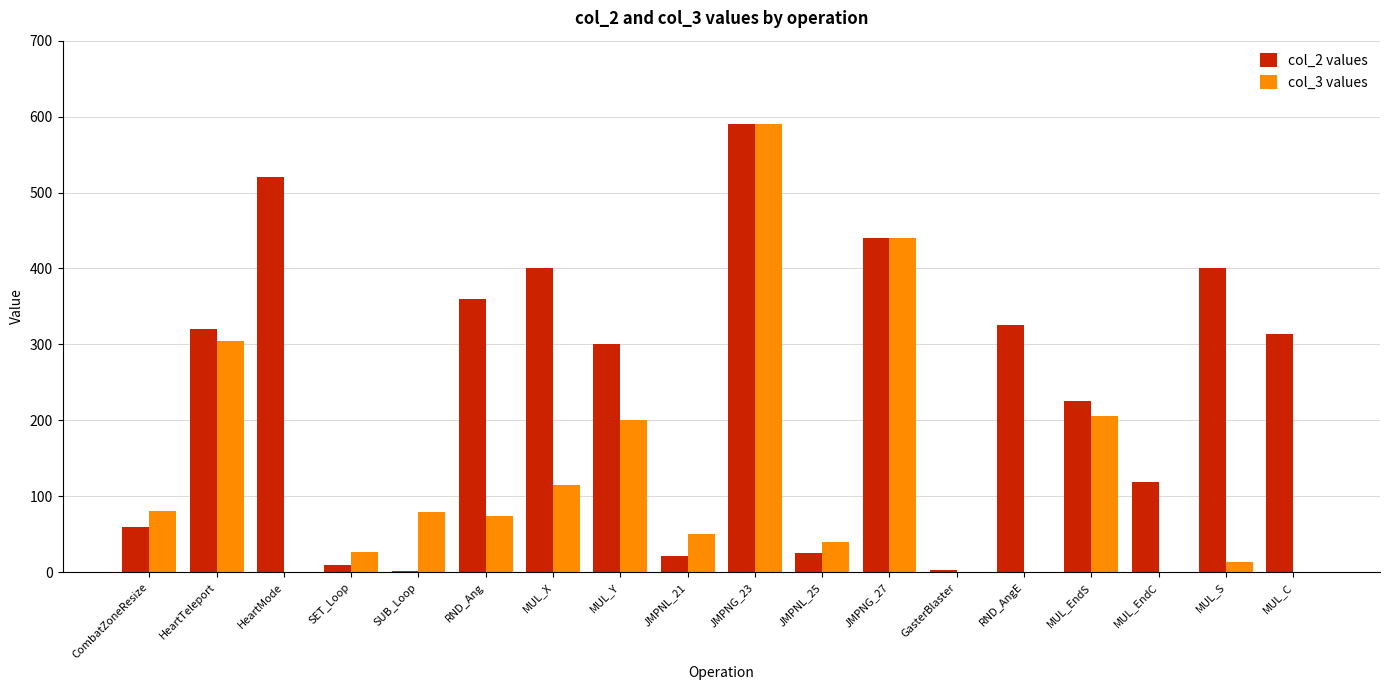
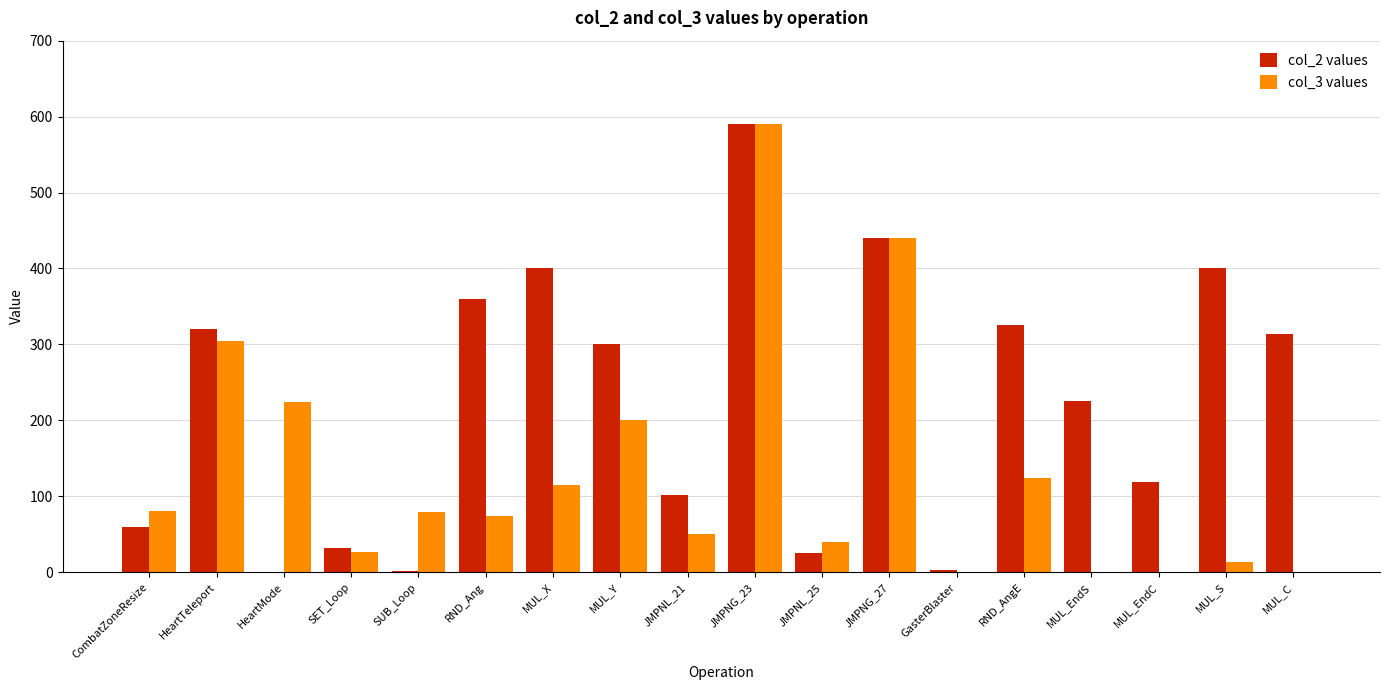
col_2 values, HeartMode: 520 -> 0
col_3 values, HeartMode: 0 -> 220
col_2 values, SET_Loop: 10 -> 30
col_2 values, JMPNL_21: 20 -> 100
col_3 values, RND_AngE: 0 -> 120
col_3 values, MUL_EndS: 210 -> 0
